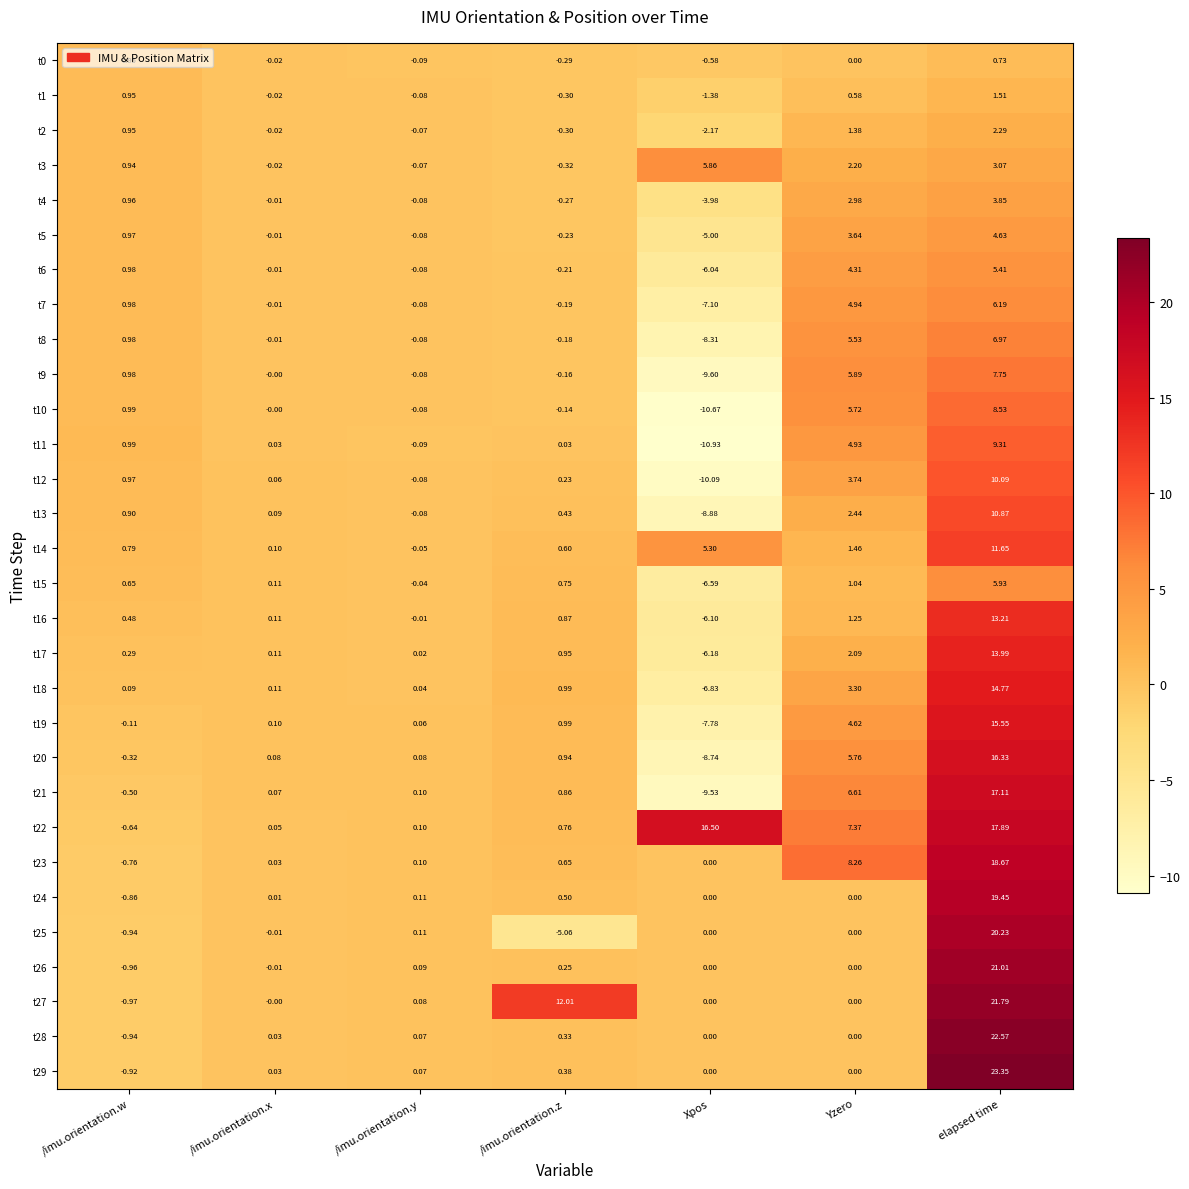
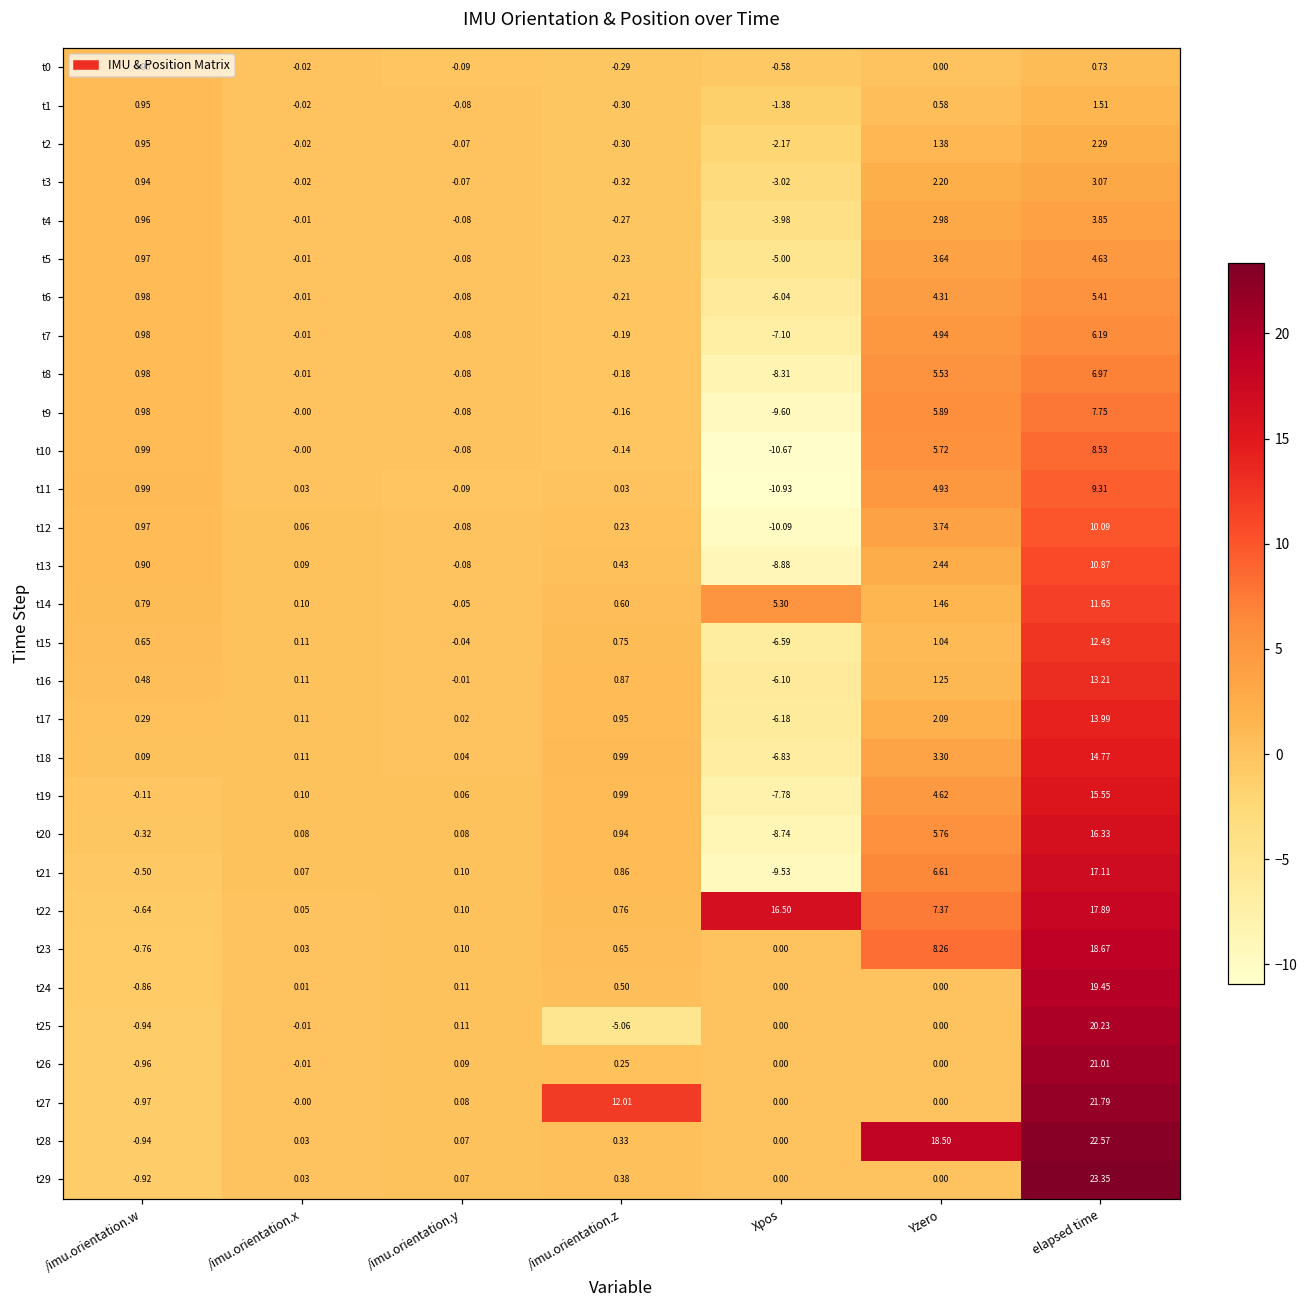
t3, Xpos: 5.86 -> -3.02
t15, elapsed time: 5.93 -> 12.43
t28, Yzero: 0.00 -> 18.50
